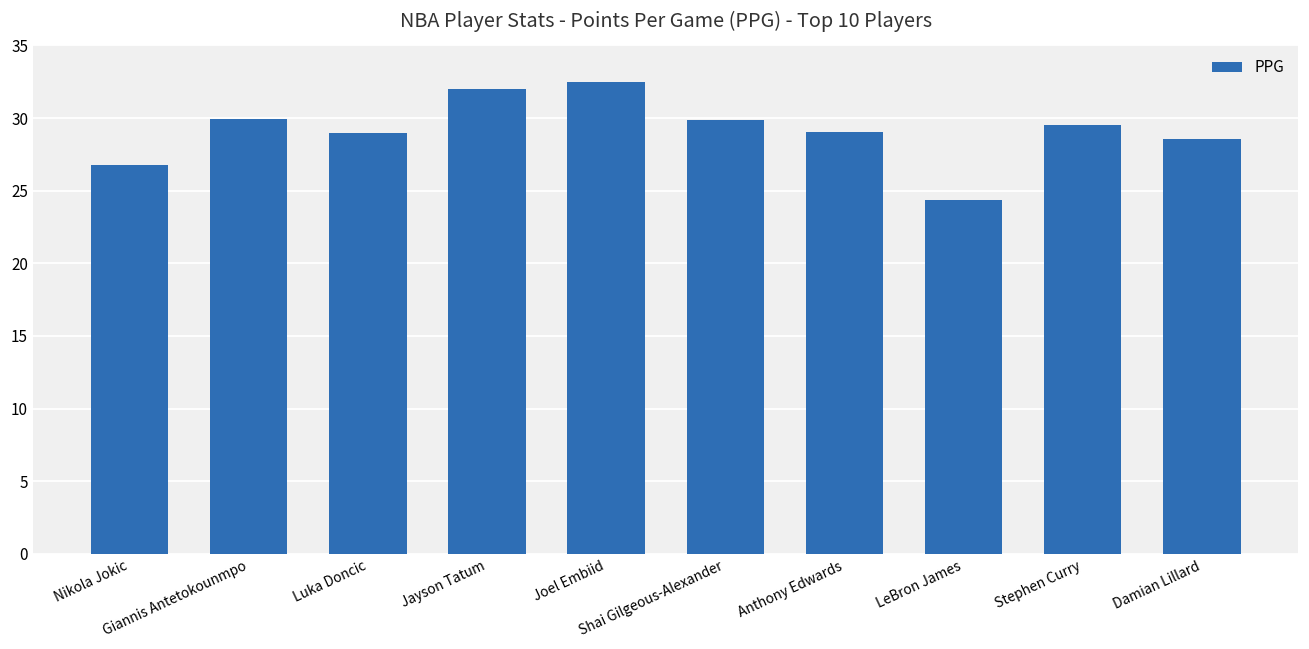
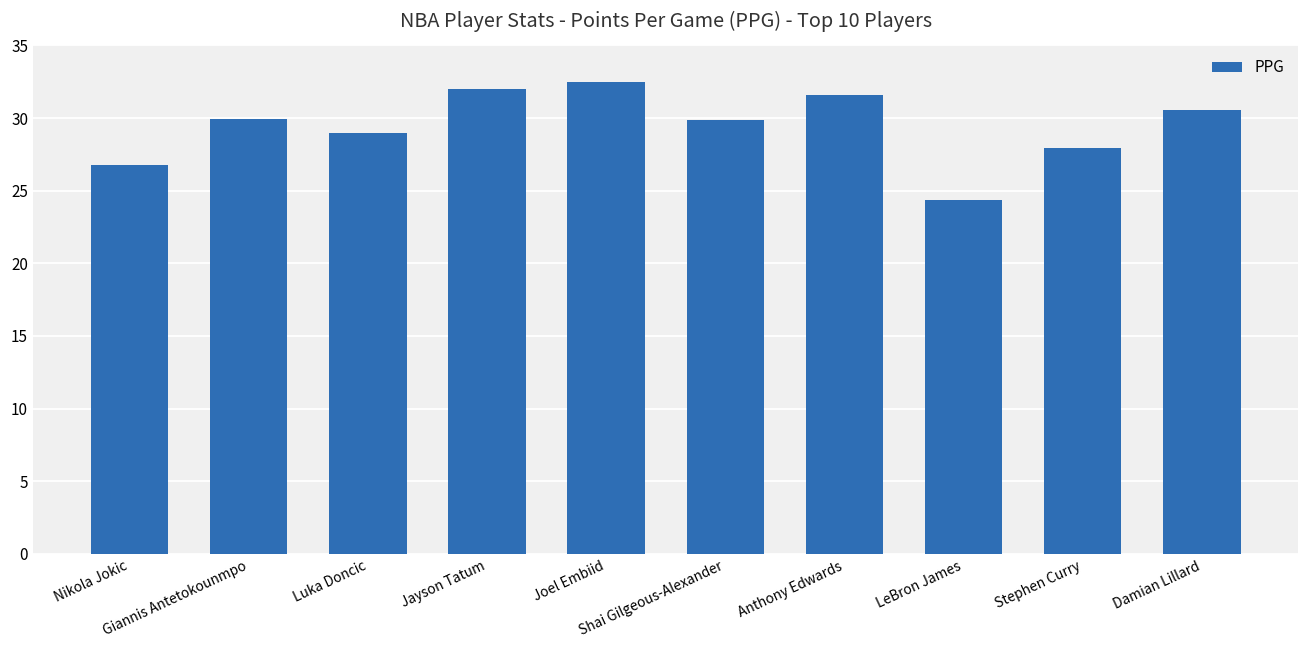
Anthony Edwards: 29.0 -> 31.6
Stephen Curry: 29.6 -> 27.9
Damian Lillard: 28.6 -> 30.5
